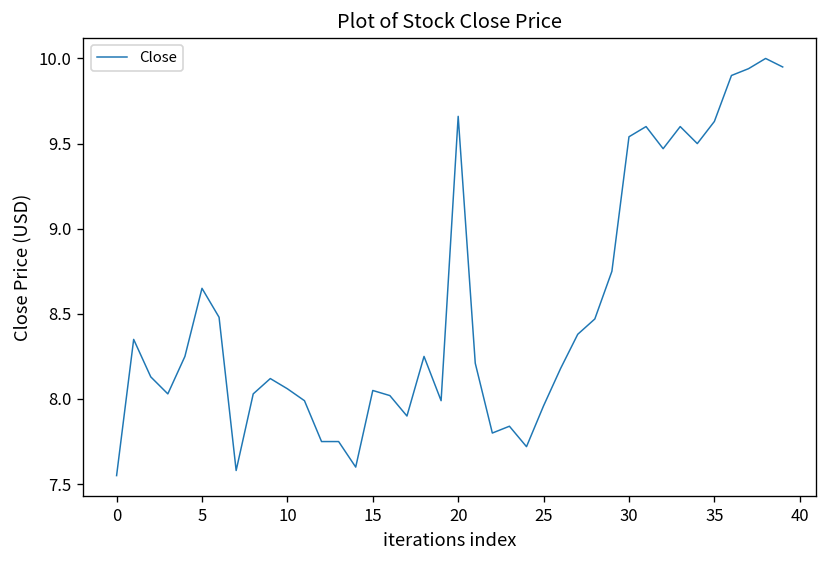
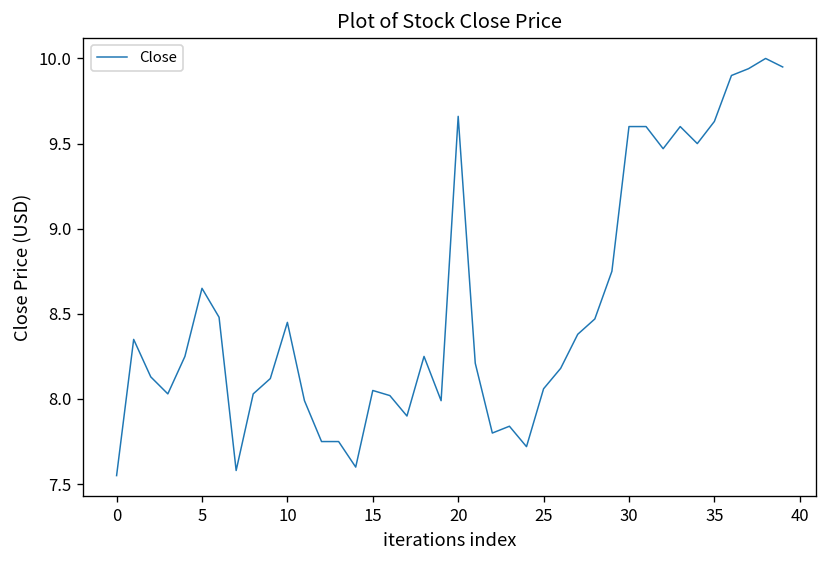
10: 8.06 -> 8.45
25: 7.96 -> 8.06
30: 9.54 -> 9.60
